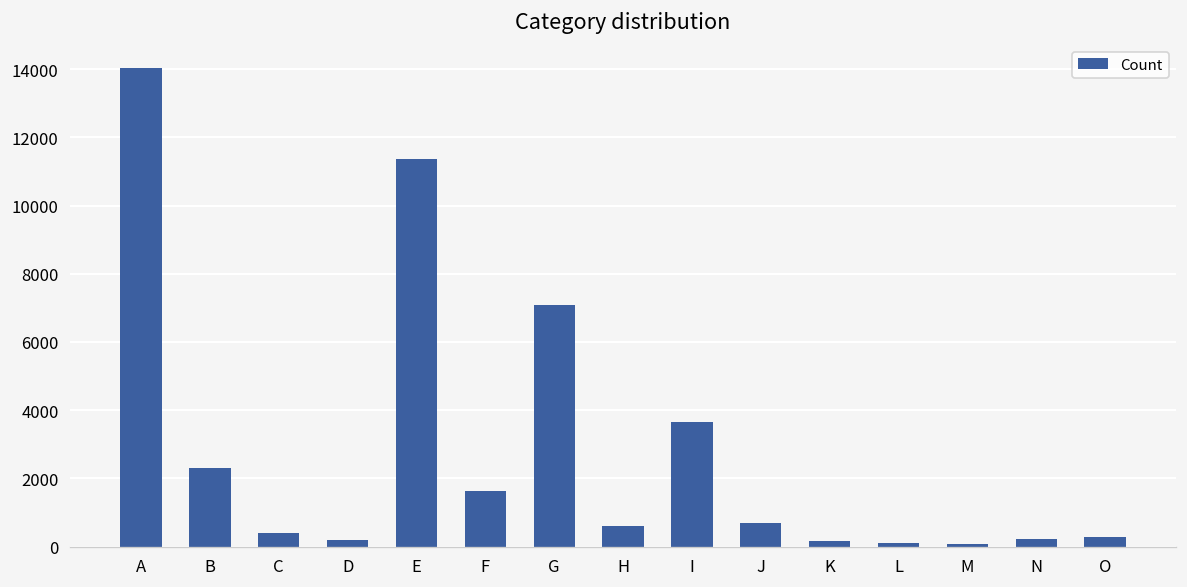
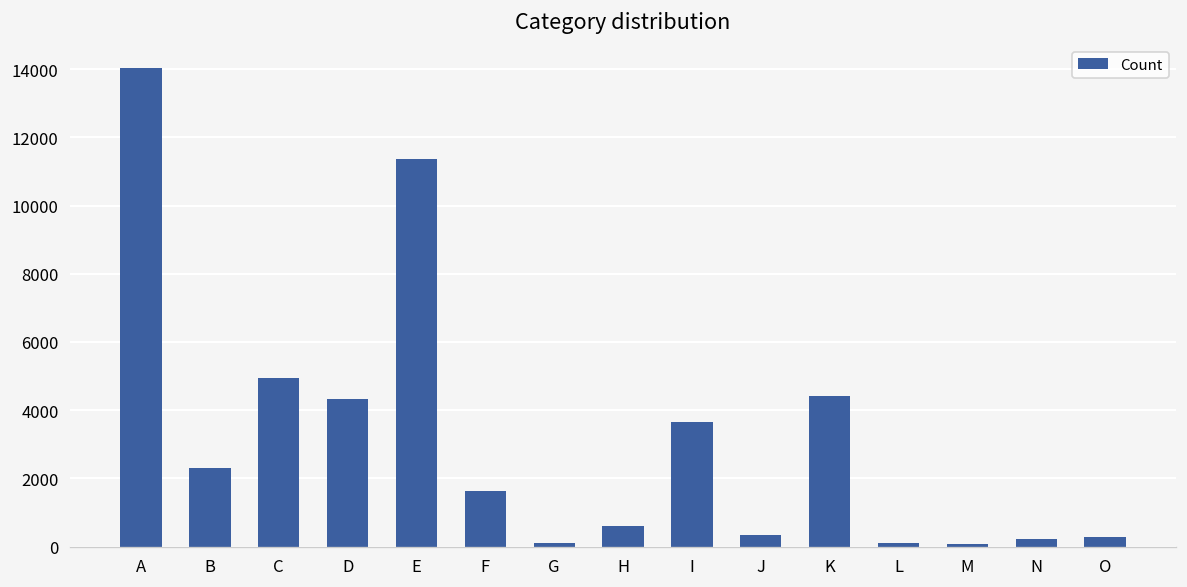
C: 400 -> 4900
D: 200 -> 4300
G: 7100 -> 100
J: 700 -> 400
K: 200 -> 4400
